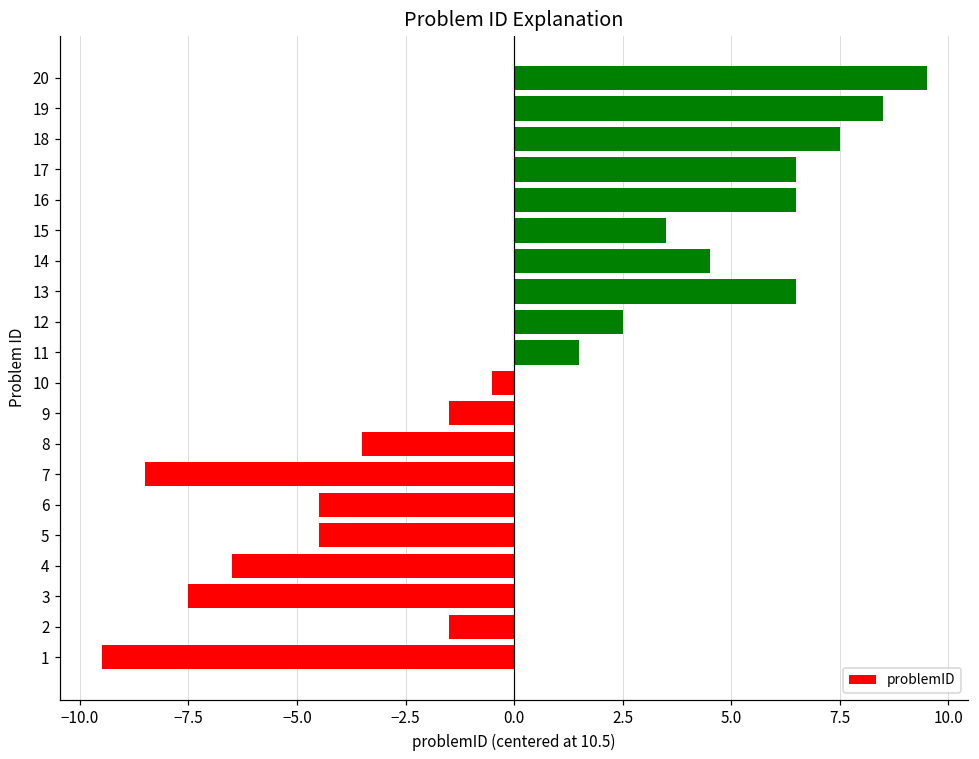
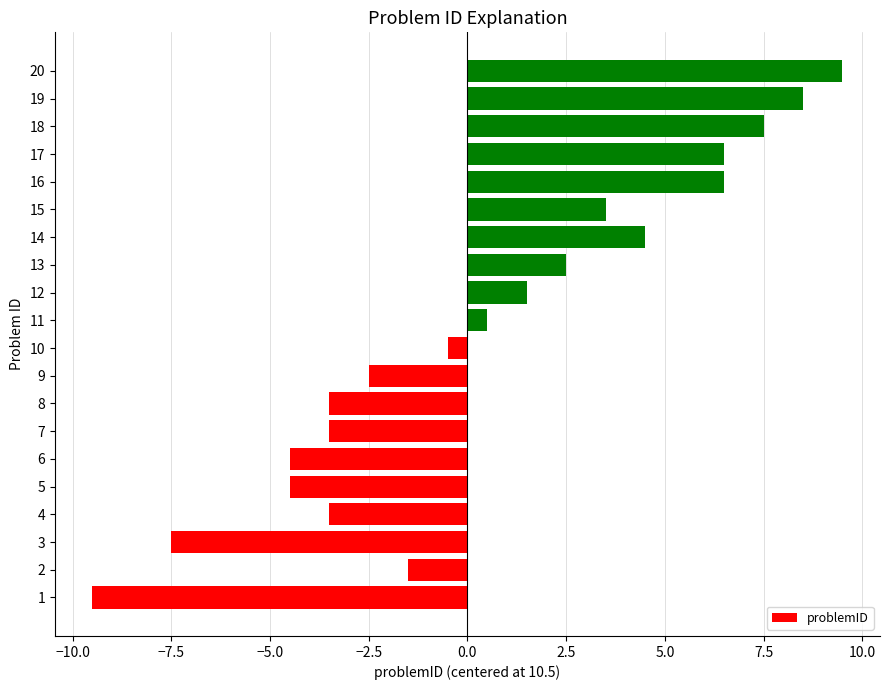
13: 6.5 -> 2.5
12: 2.5 -> 1.5
11: 1.5 -> 0.5
9: -1.5 -> -2.5
7: -8.5 -> -3.5
4: -6.5 -> -3.5
